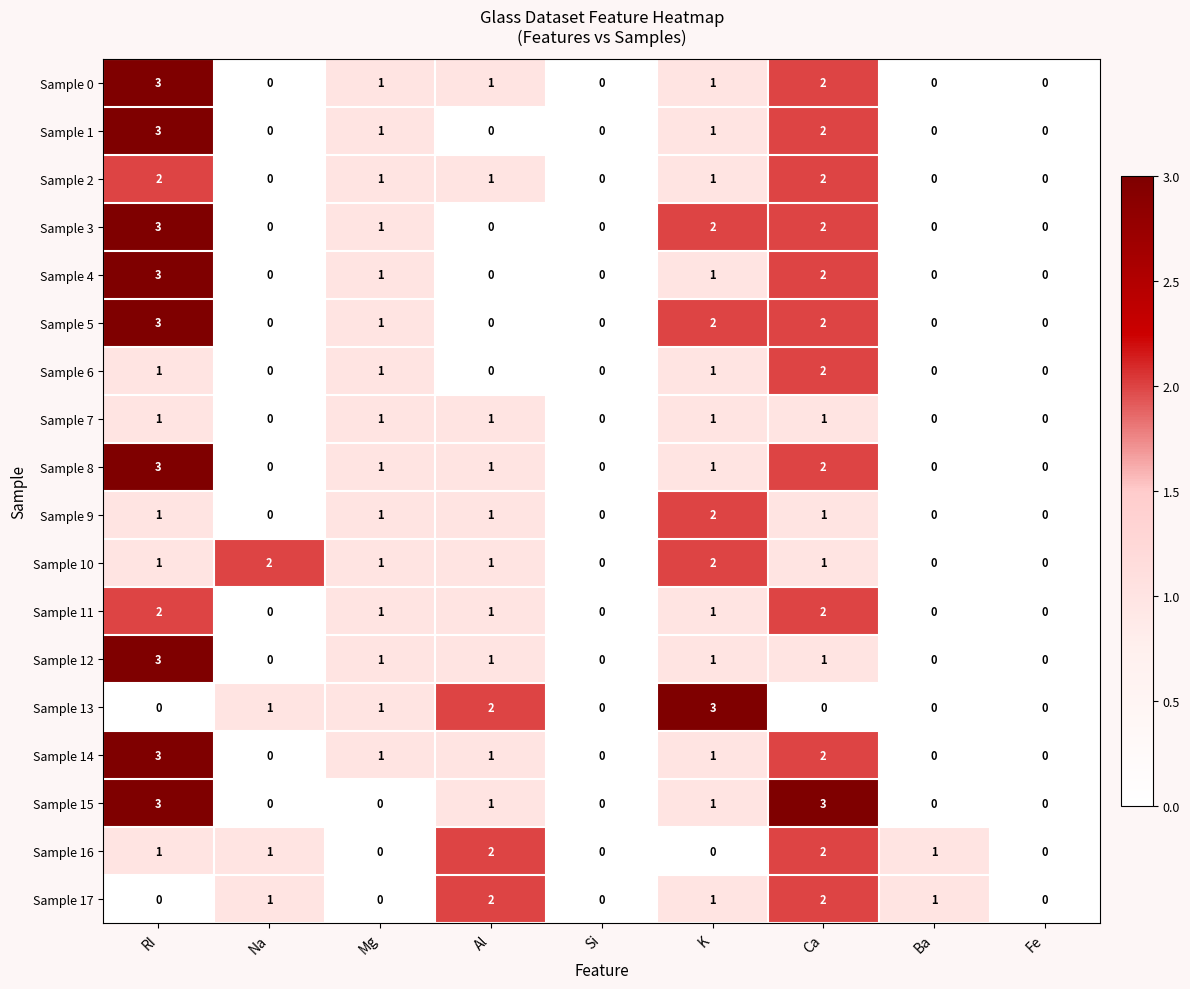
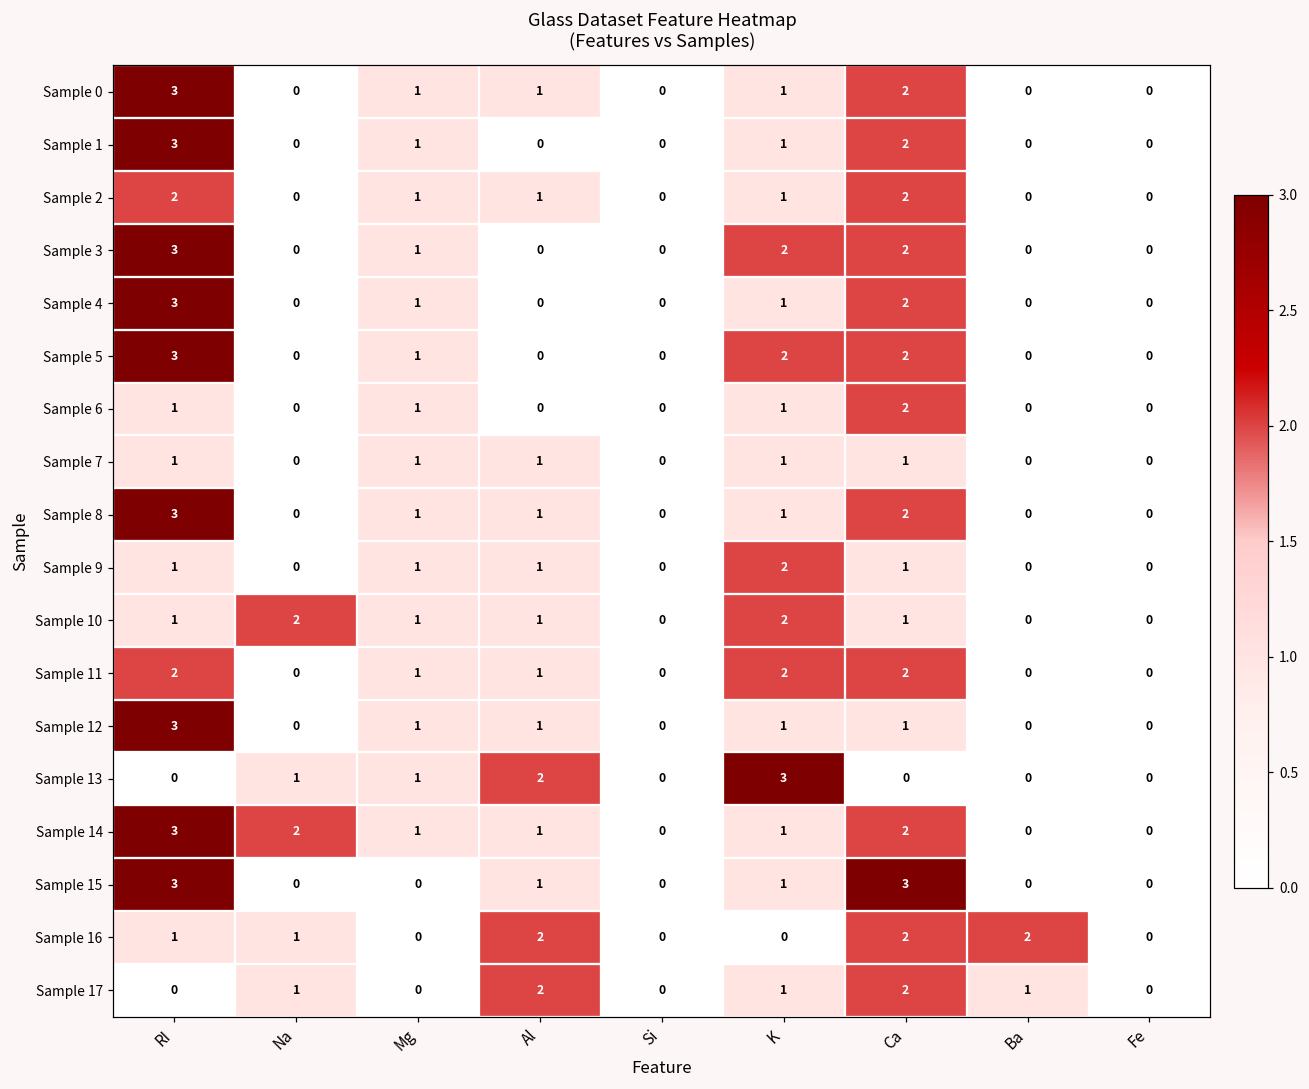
Sample 11, K: 1 -> 2
Sample 14, Na: 0 -> 2
Sample 16, Ba: 1 -> 2
